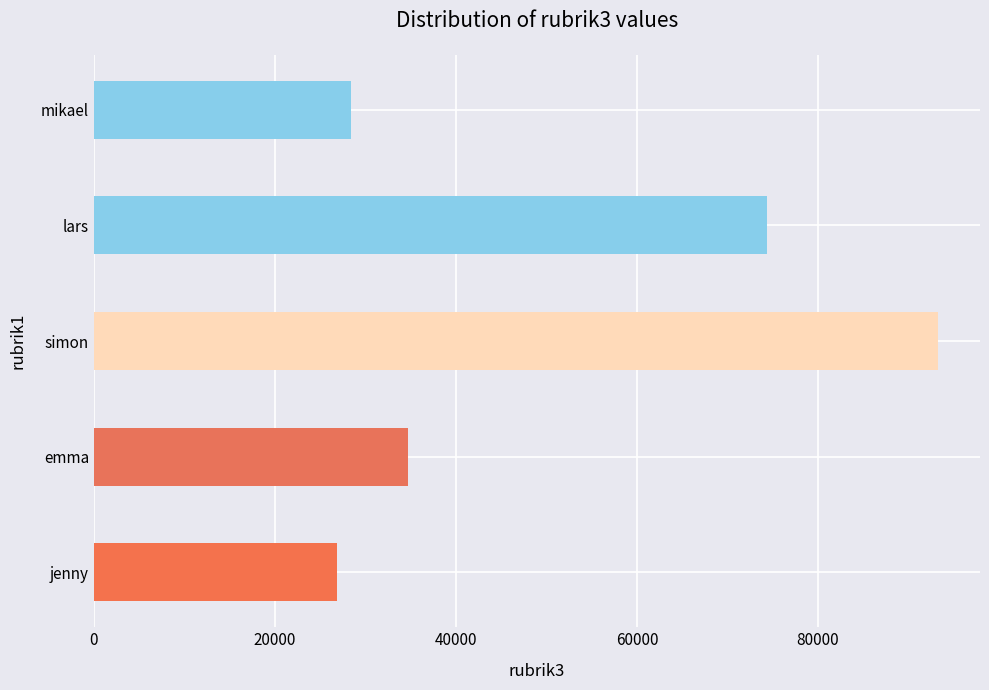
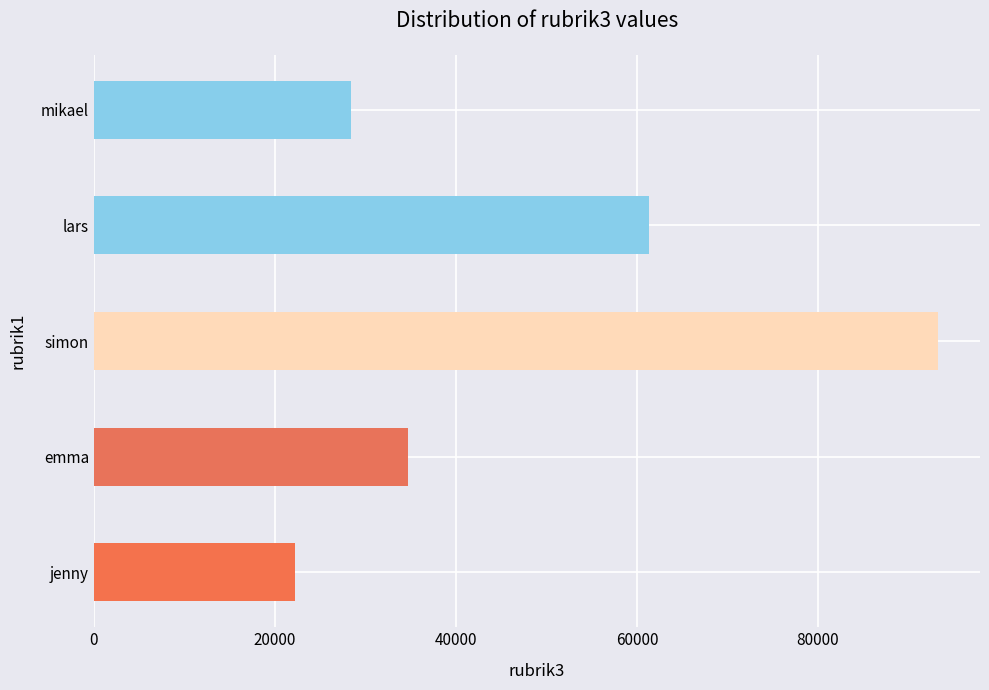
lars: 74000 -> 61000
jenny: 27000 -> 22000
